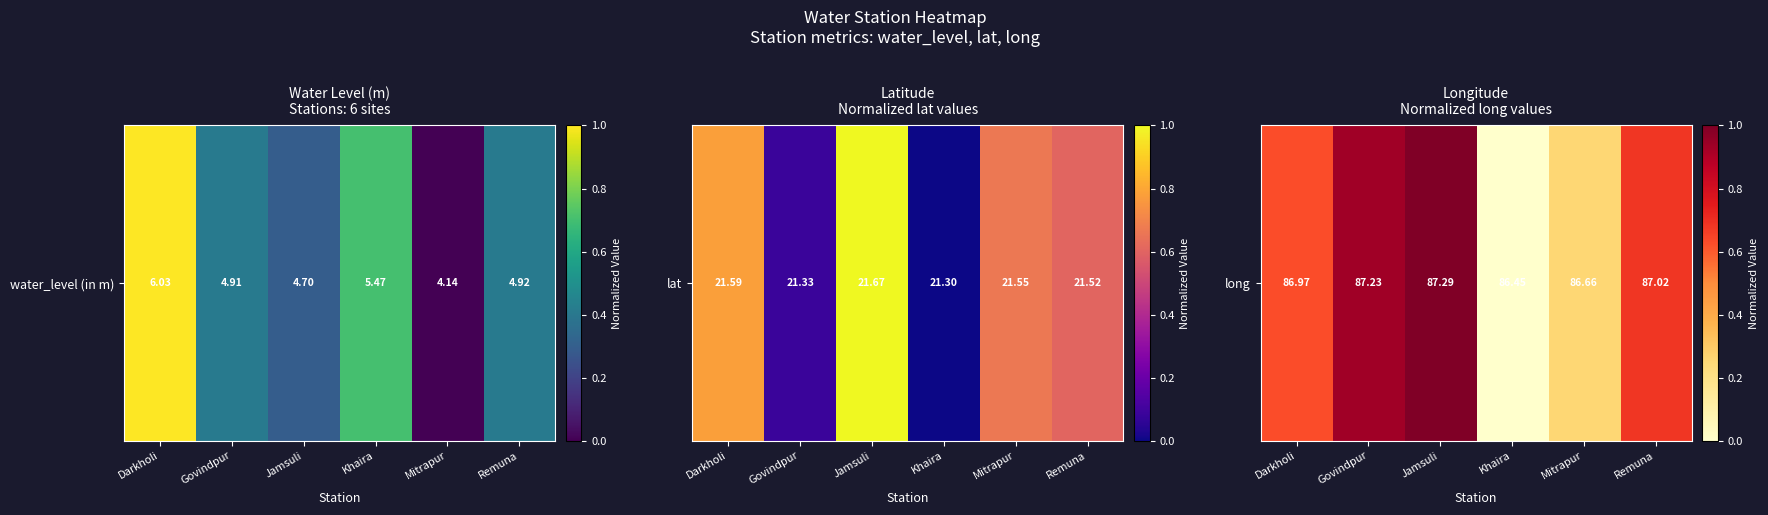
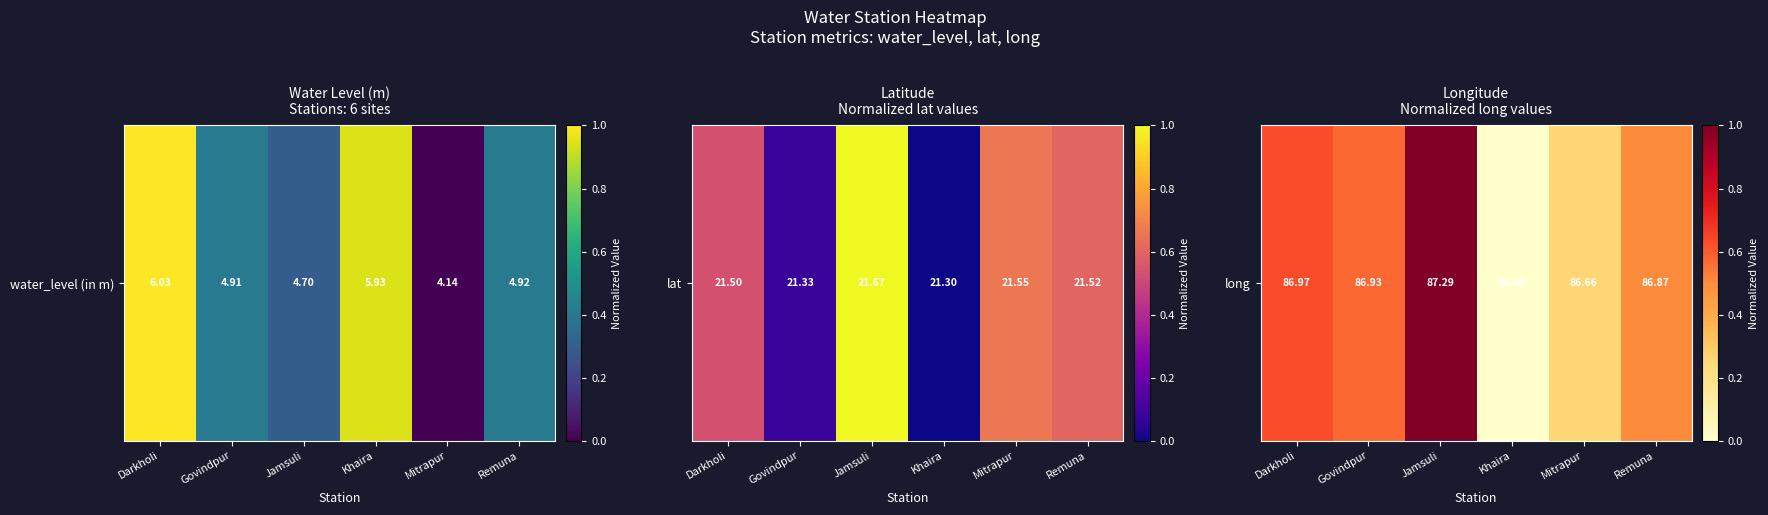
Water Level (m) Stations: 6 sites, water_level (in m), Khaira: 5.47 -> 5.93
Latitude Normalized lat values, lat, Darkholi: 21.59 -> 21.50
Longitude Normalized long values, long, Govindpur: 87.23 -> 86.93
Longitude Normalized long values, long, Remuna: 87.02 -> 86.87
